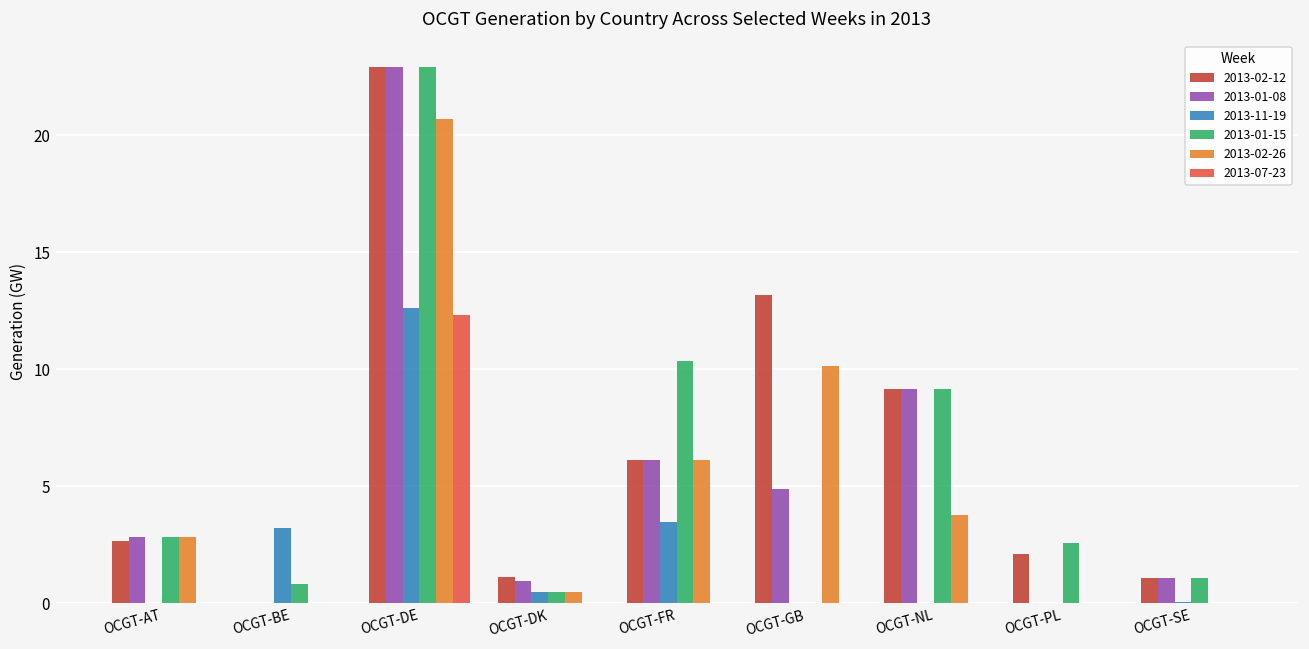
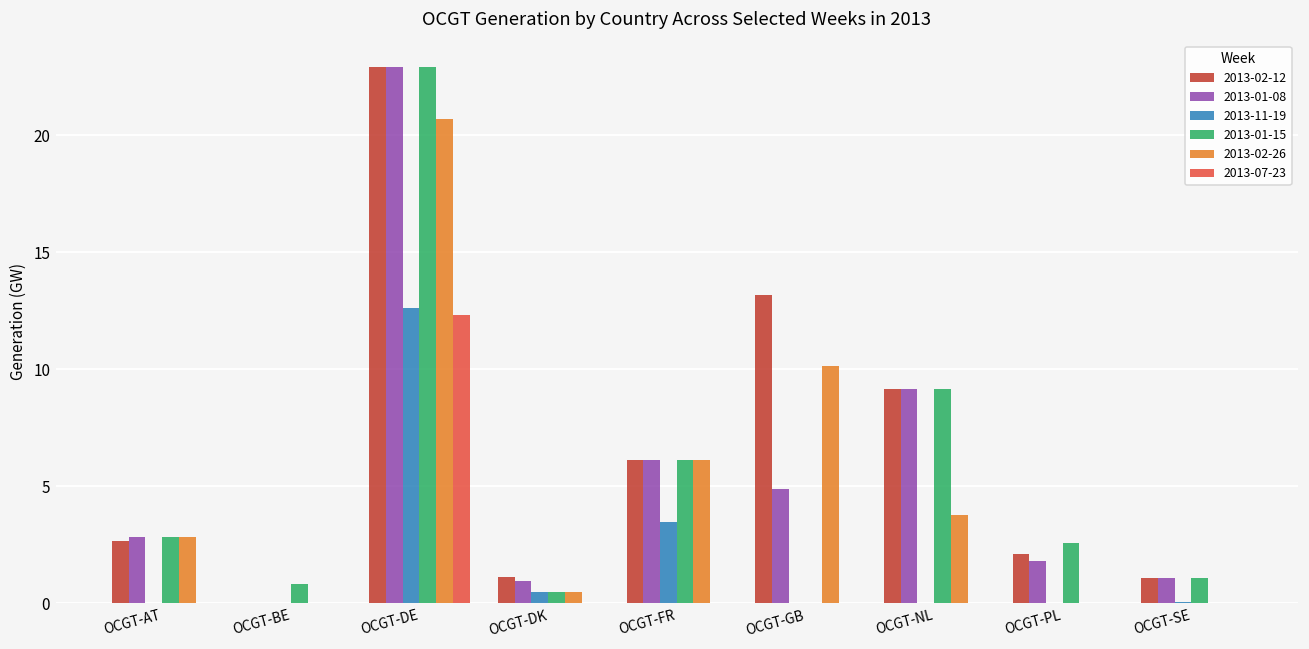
2013-11-19, OCGT-BE: 3.2 -> 0.0
2013-01-15, OCGT-FR: 10.3 -> 6.1
2013-01-08, OCGT-PL: 0.0 -> 1.8
